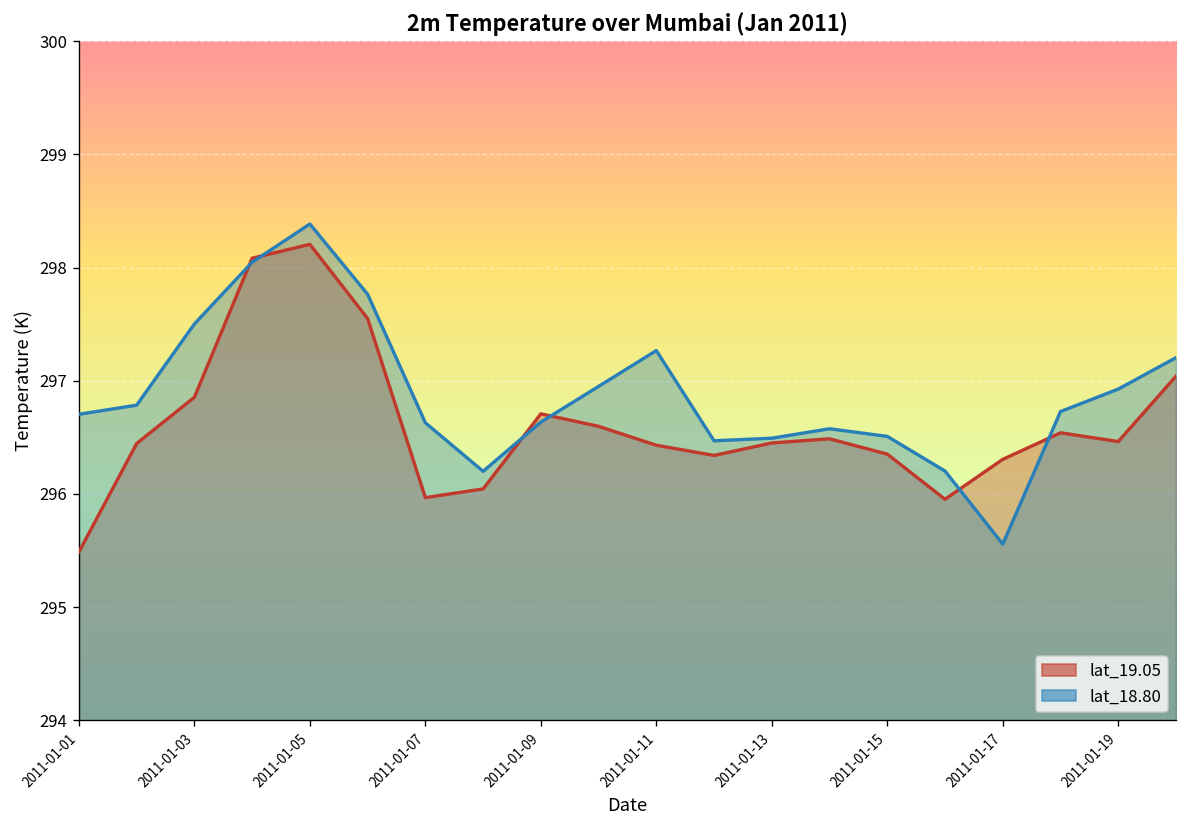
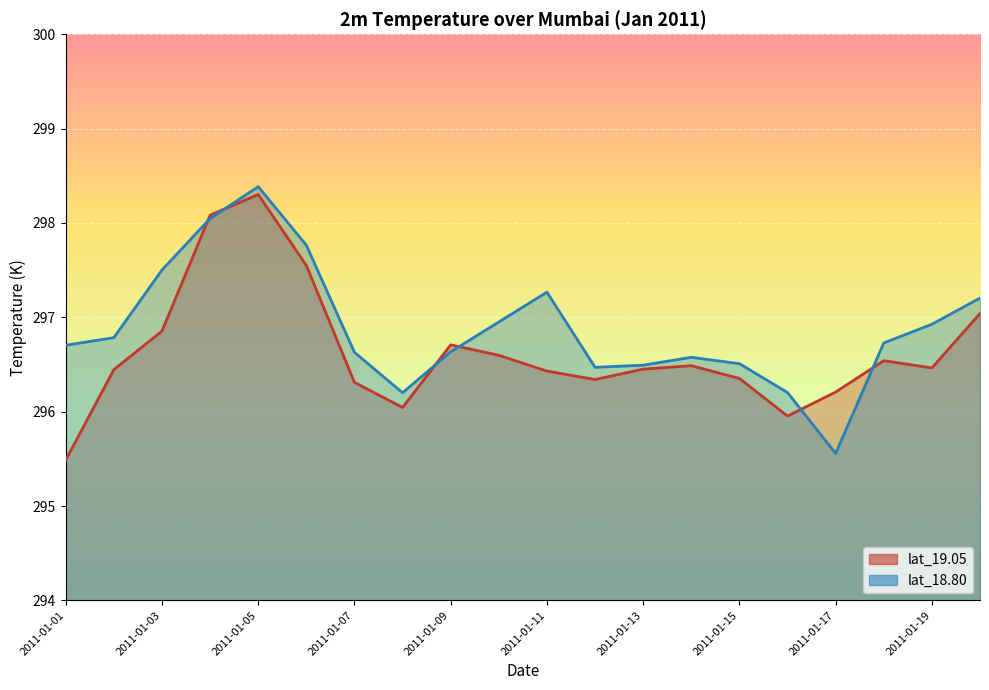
lat_19.05, 2011-01-05: 298.2 -> 298.3
lat_19.05, 2011-01-07: 296.0 -> 296.3
lat_19.05, 2011-01-17: 296.3 -> 296.2
